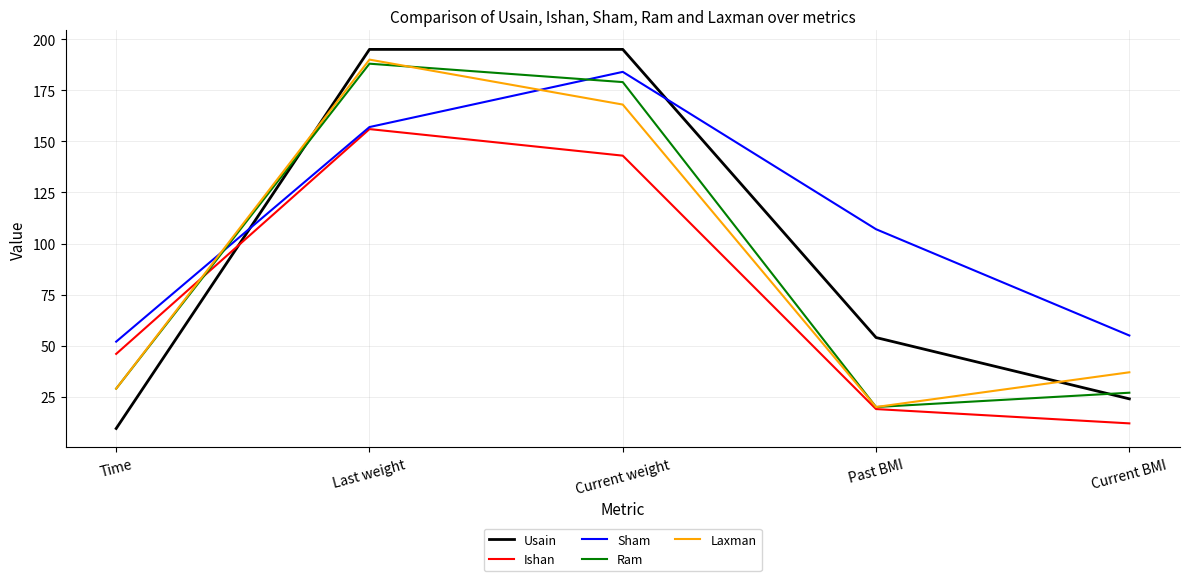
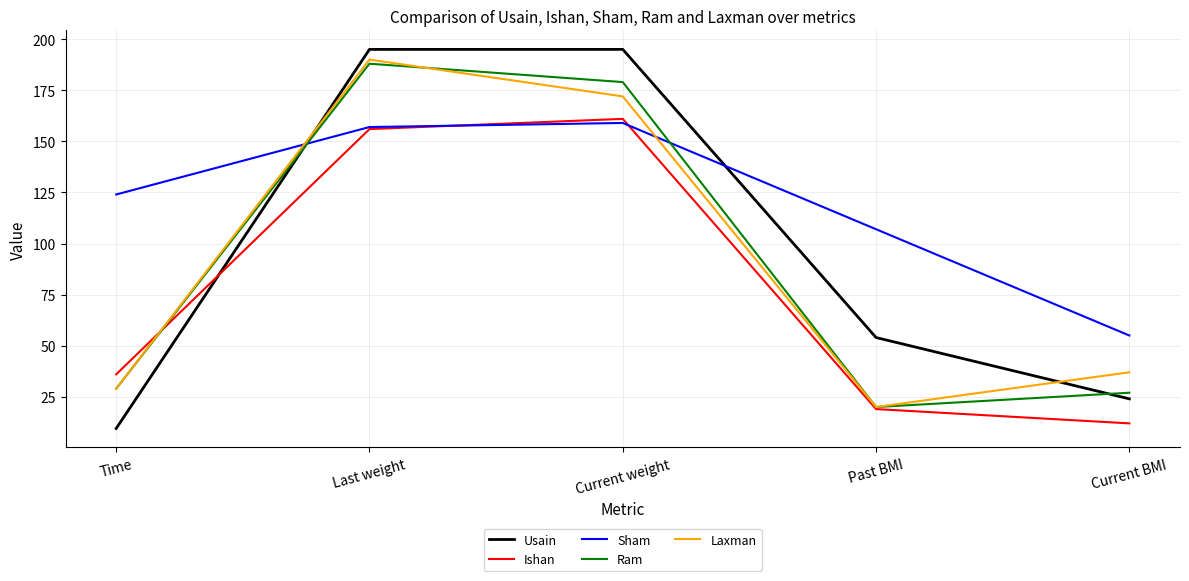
Ishan, Time: 46 -> 36
Sham, Time: 52 -> 124
Ishan, Current weight: 143 -> 161
Sham, Current weight: 184 -> 159
Laxman, Current weight: 168 -> 172
